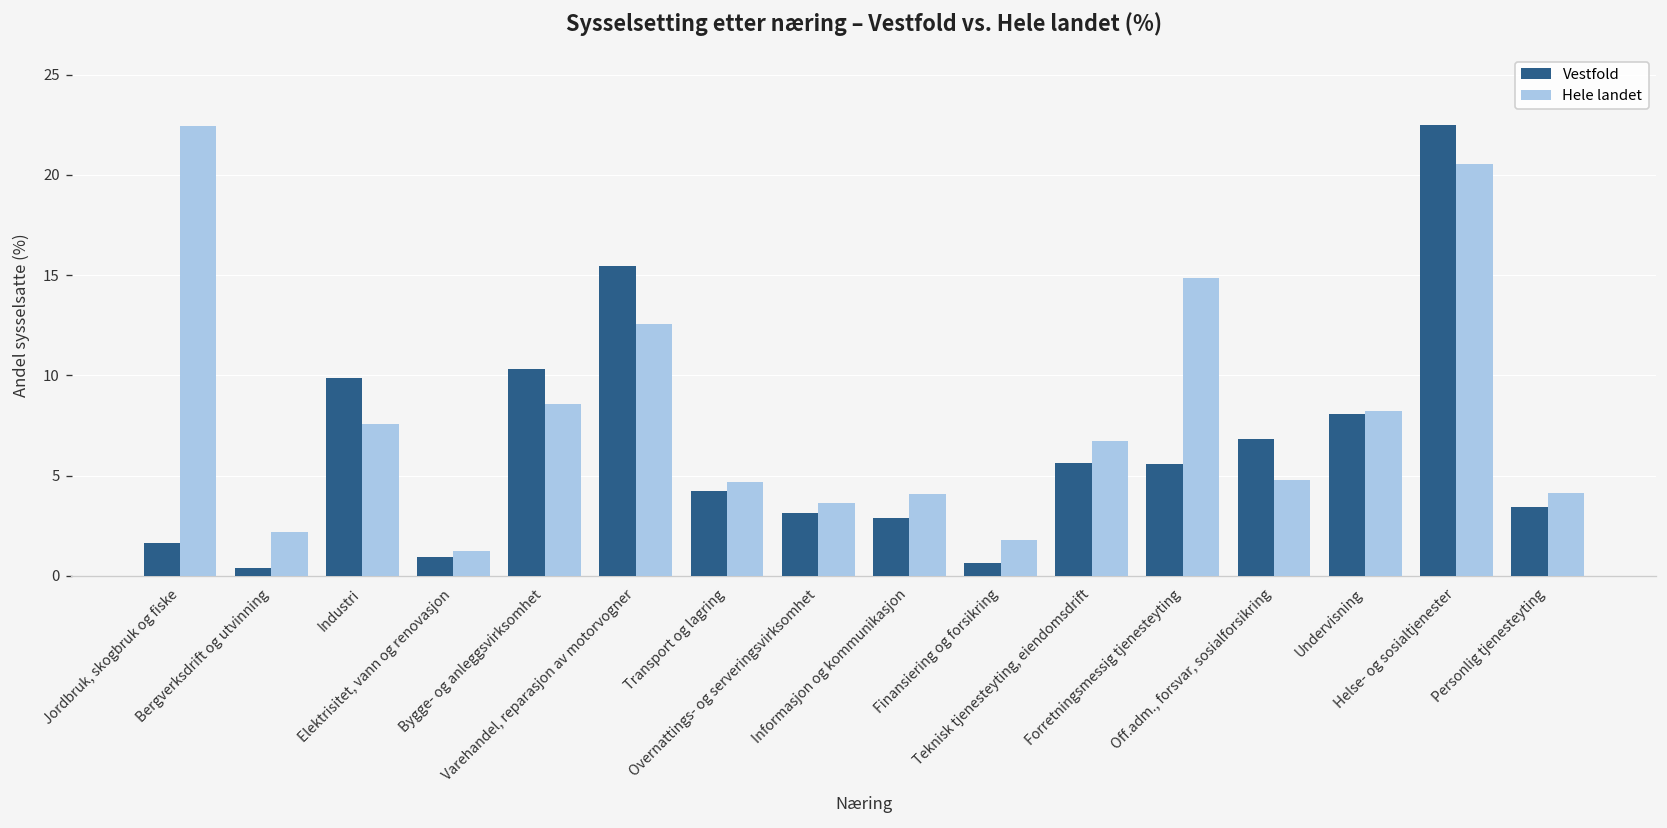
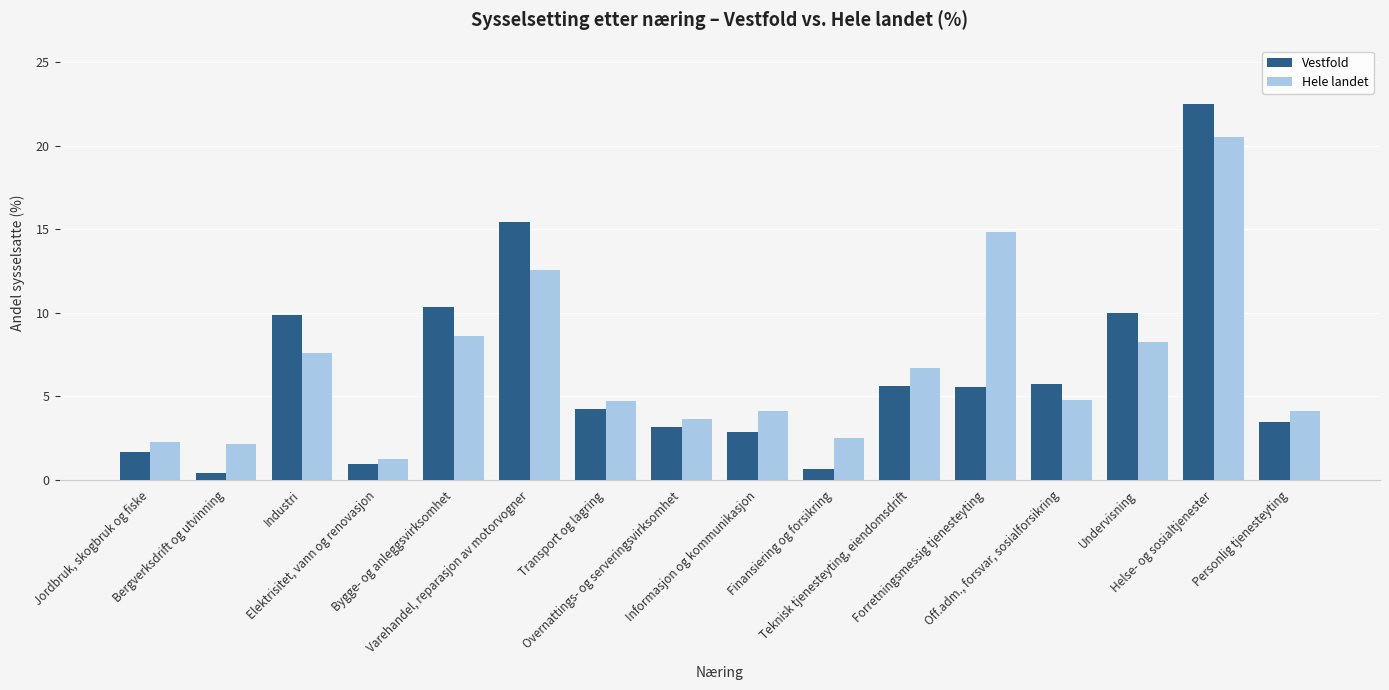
Hele landet, Jordbruk, skogbruk og fiske: 22.4 -> 2.3
Hele landet, Finansiering og forsikring: 1.8 -> 2.5
Vestfold, Off.adm., forsvar, sosialforsikring: 6.8 -> 5.7
Vestfold, Undervisning: 8.1 -> 10.0
